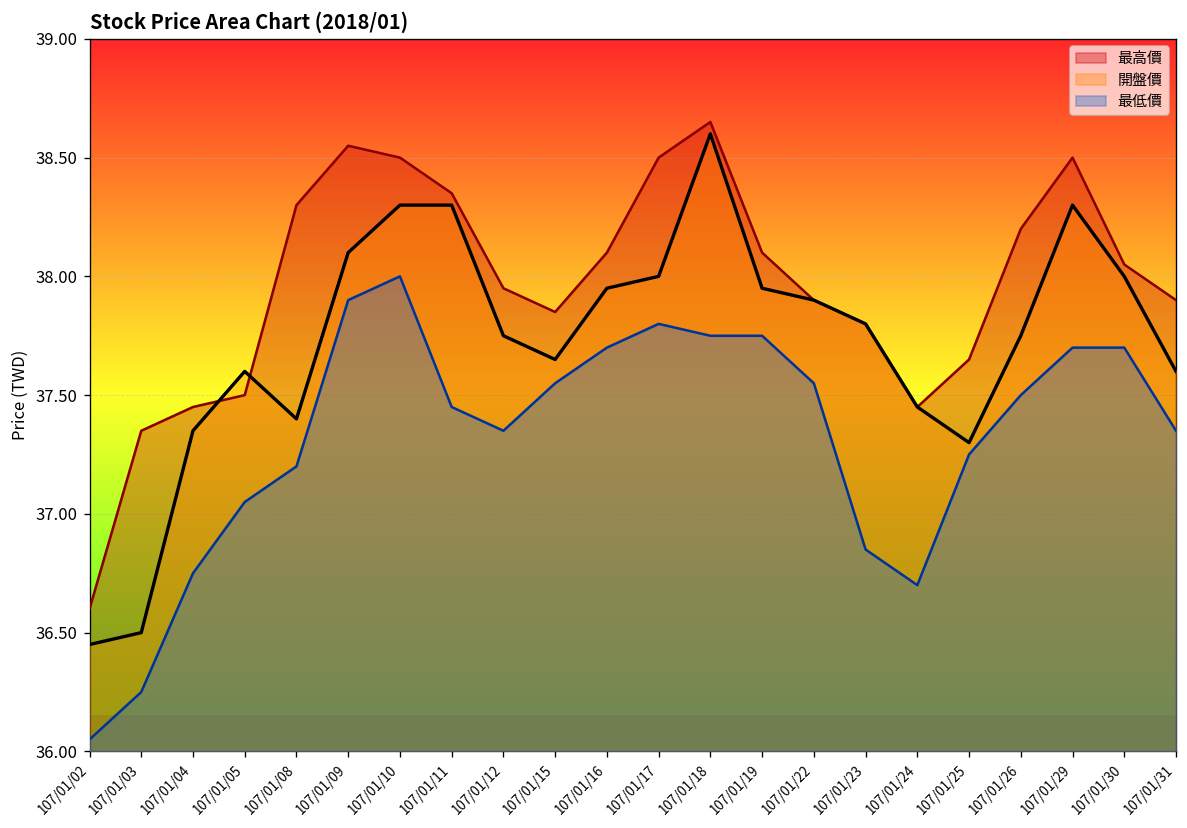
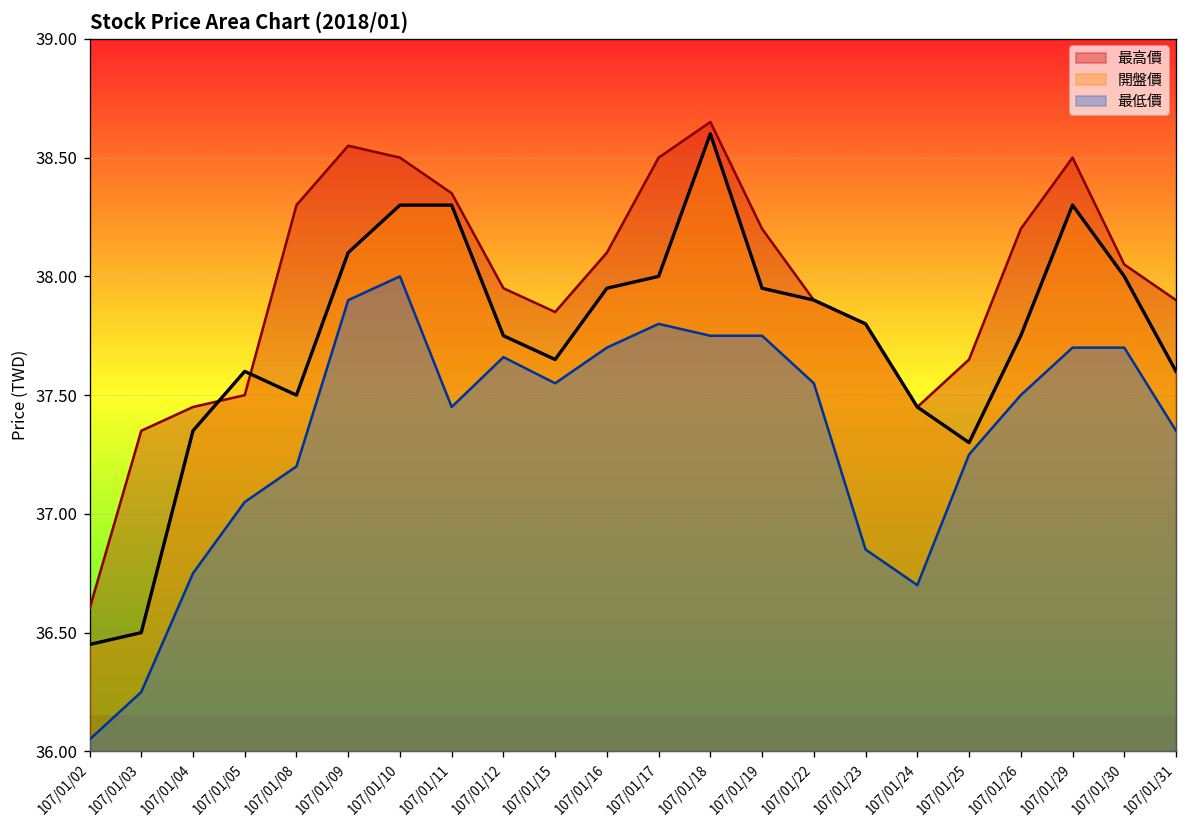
開盤價, 107/01/08: 37.4 -> 37.5
最低價, 107/01/12: 37.35 -> 37.66
最高價, 107/01/19: 38.1 -> 38.2
